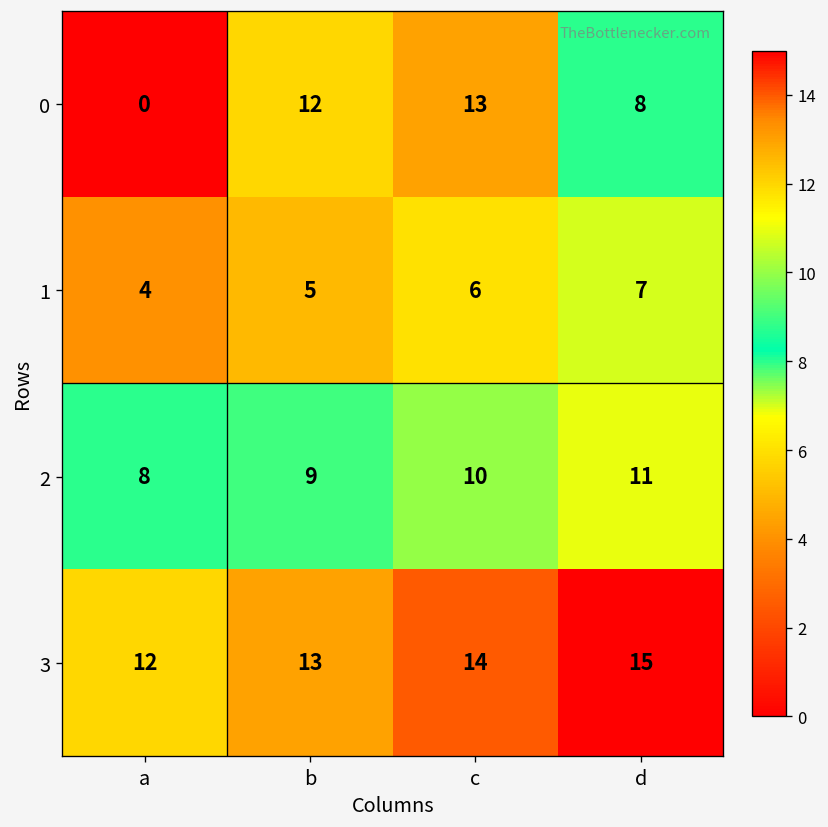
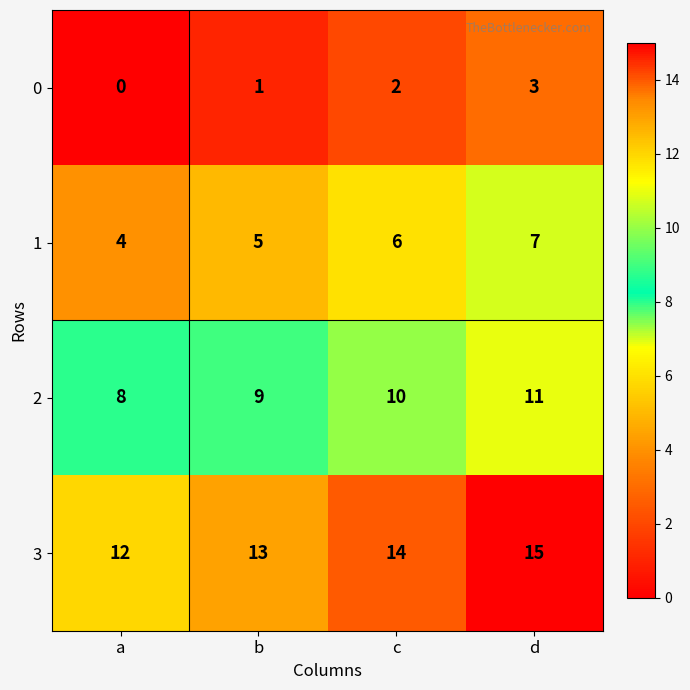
0, b: 12 -> 1
0, c: 13 -> 2
0, d: 8 -> 3
